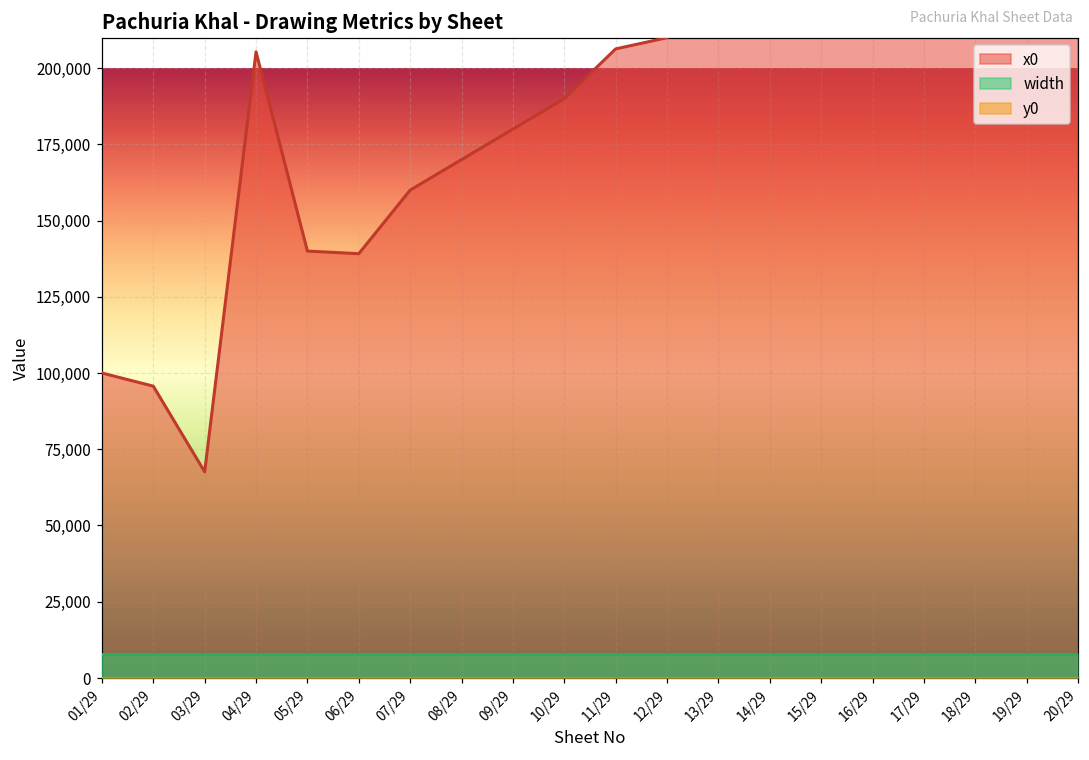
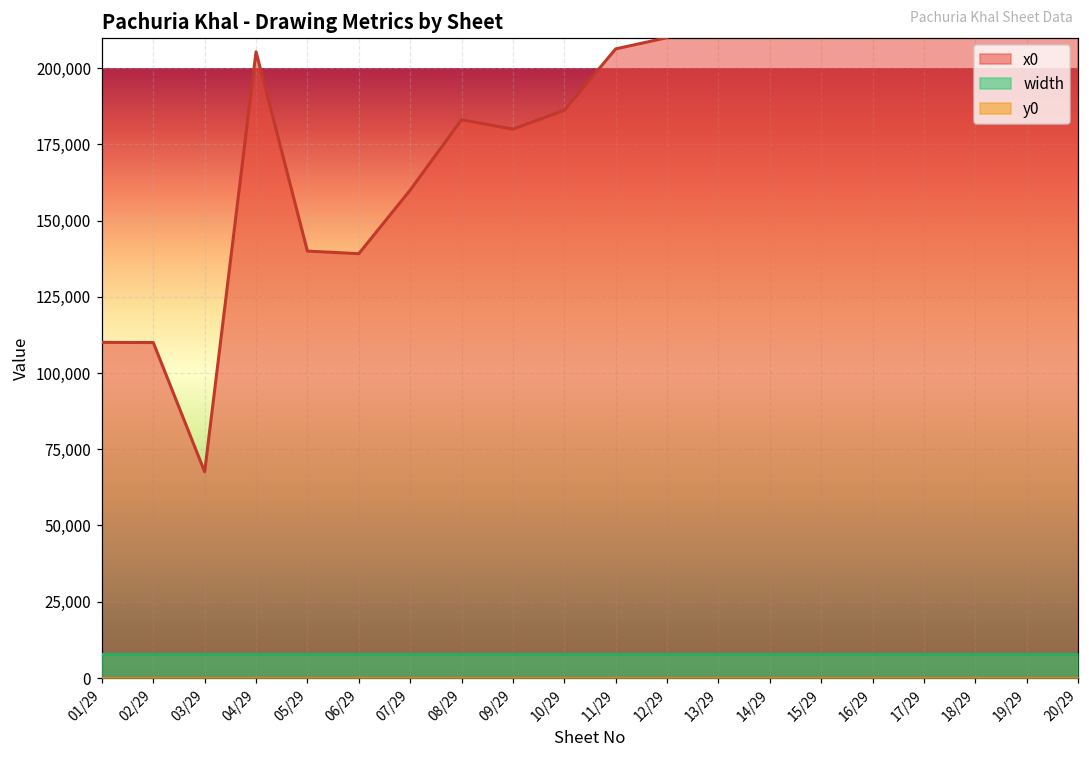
x0, 01/29: 100,000 -> 110,000
x0, 02/29: 96,000 -> 110,000
x0, 08/29: 170,000 -> 183,000
x0, 10/29: 190,000 -> 186,000
